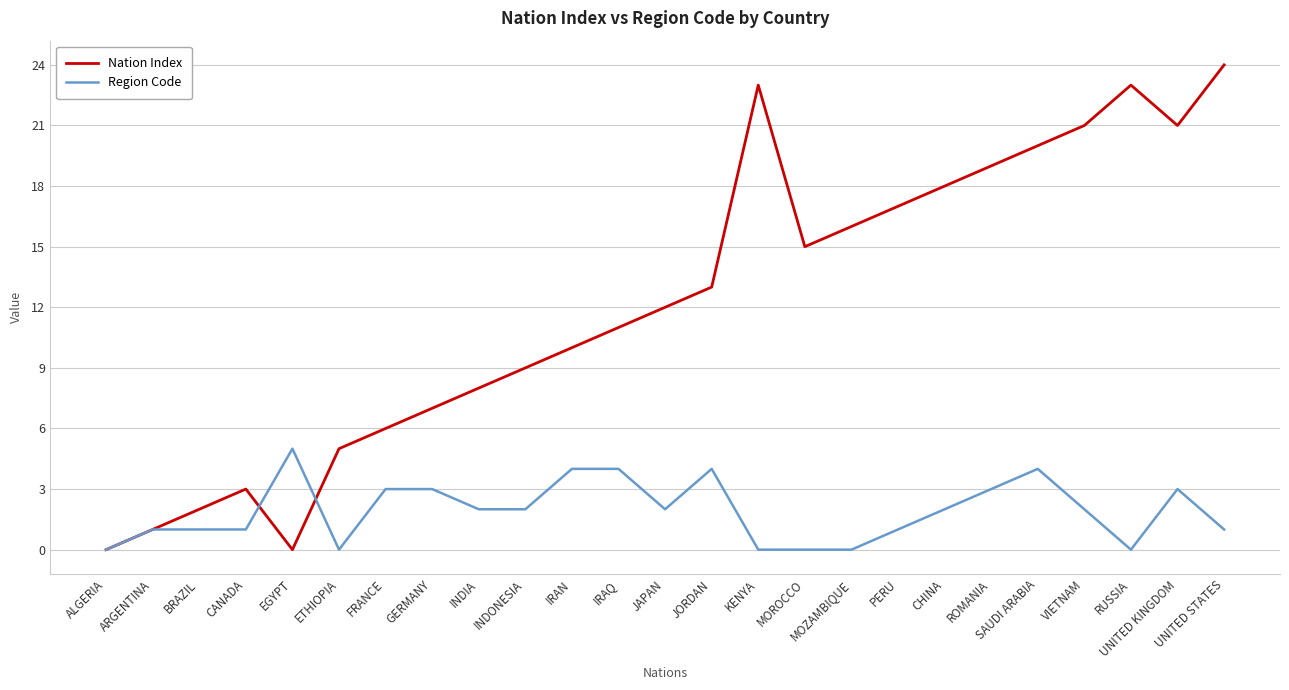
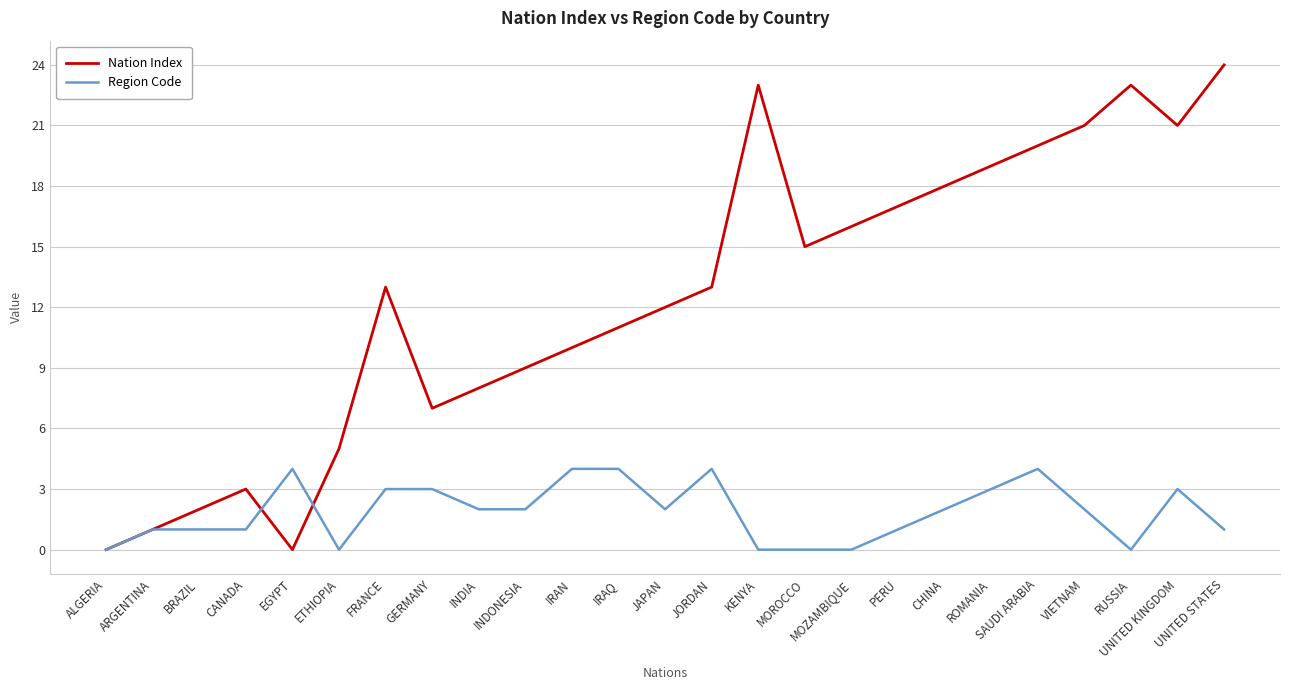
Region Code, EGYPT: 5 -> 4
Nation Index, FRANCE: 6 -> 13
